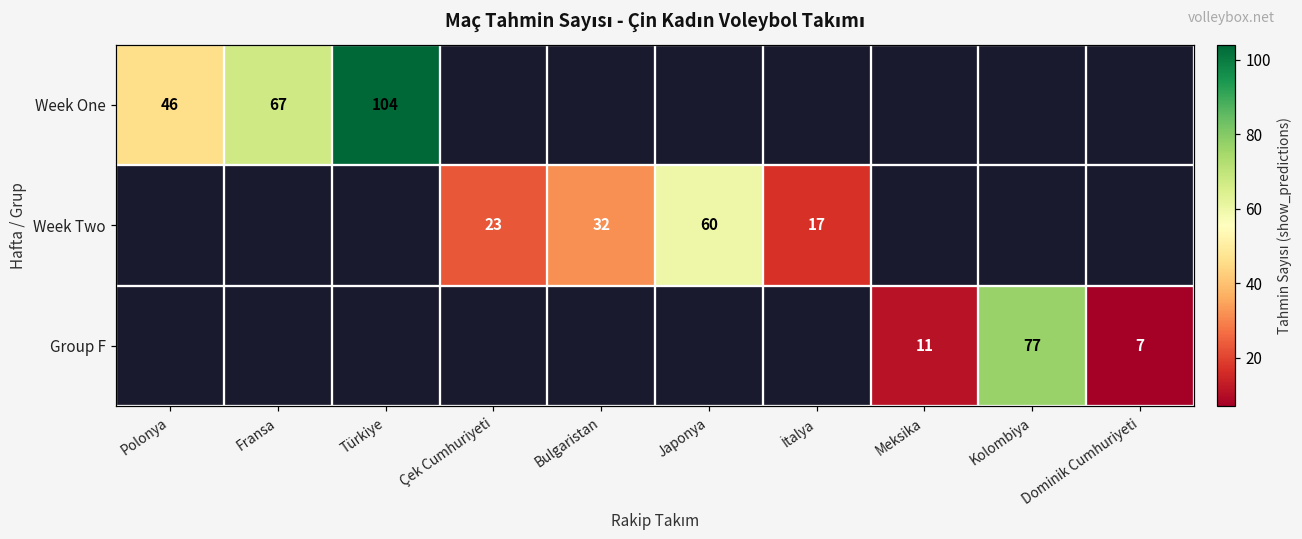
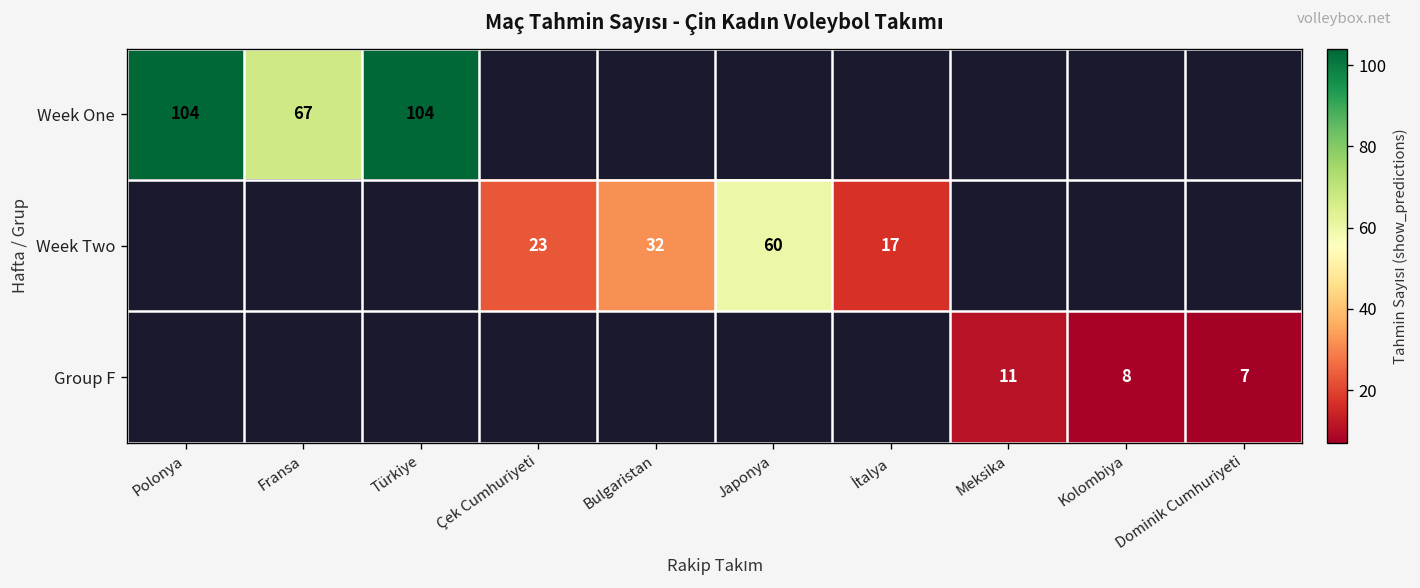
Week One, Polonya: 46 -> 104
Group F, Kolombiya: 77 -> 8
